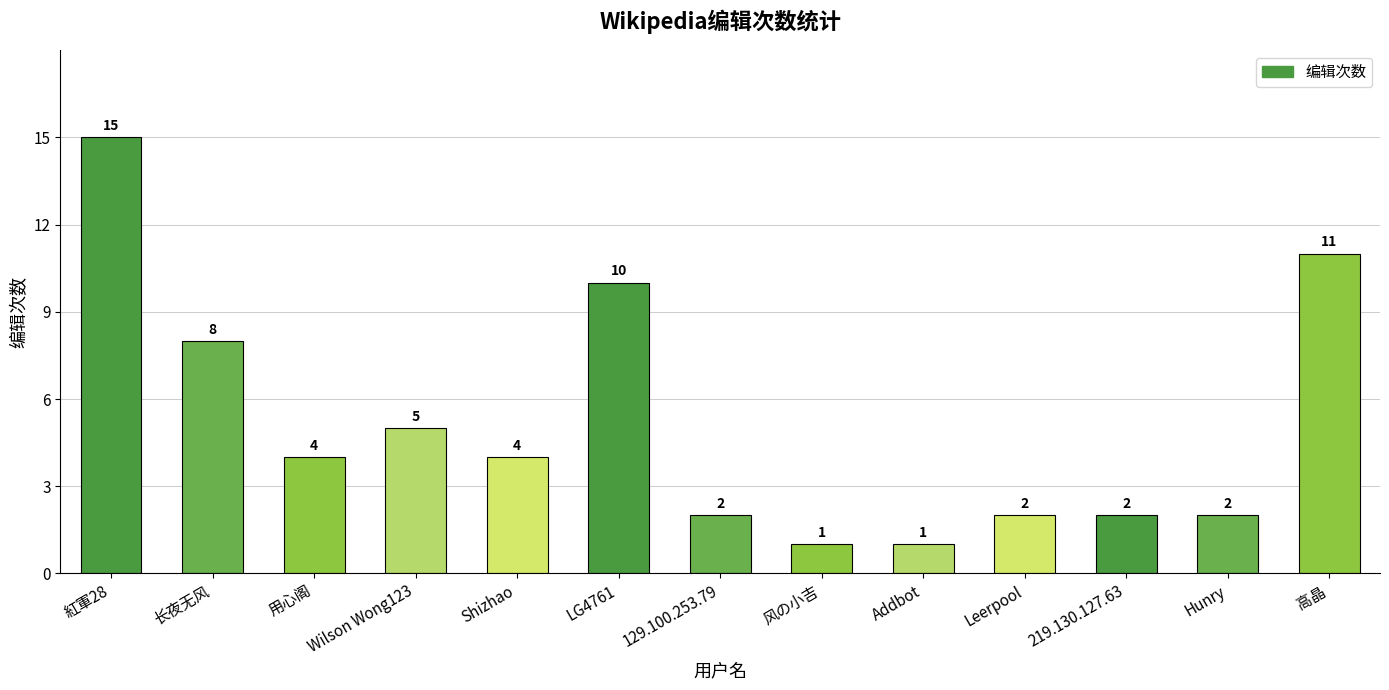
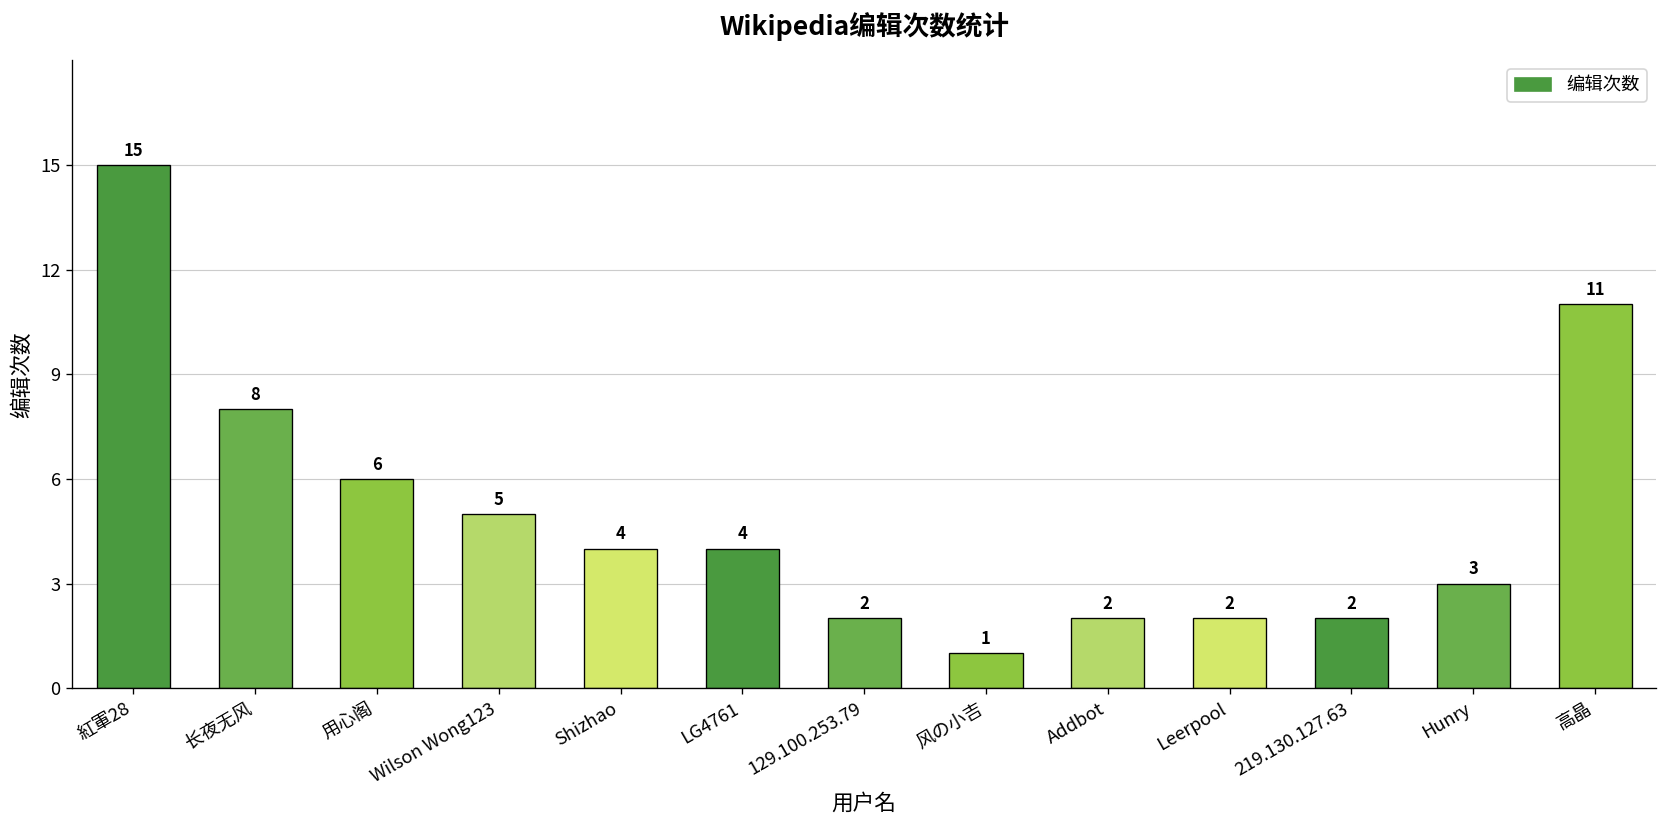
用心阁: 4 -> 6
LG4761: 10 -> 4
Addbot: 1 -> 2
Hunry: 2 -> 3
